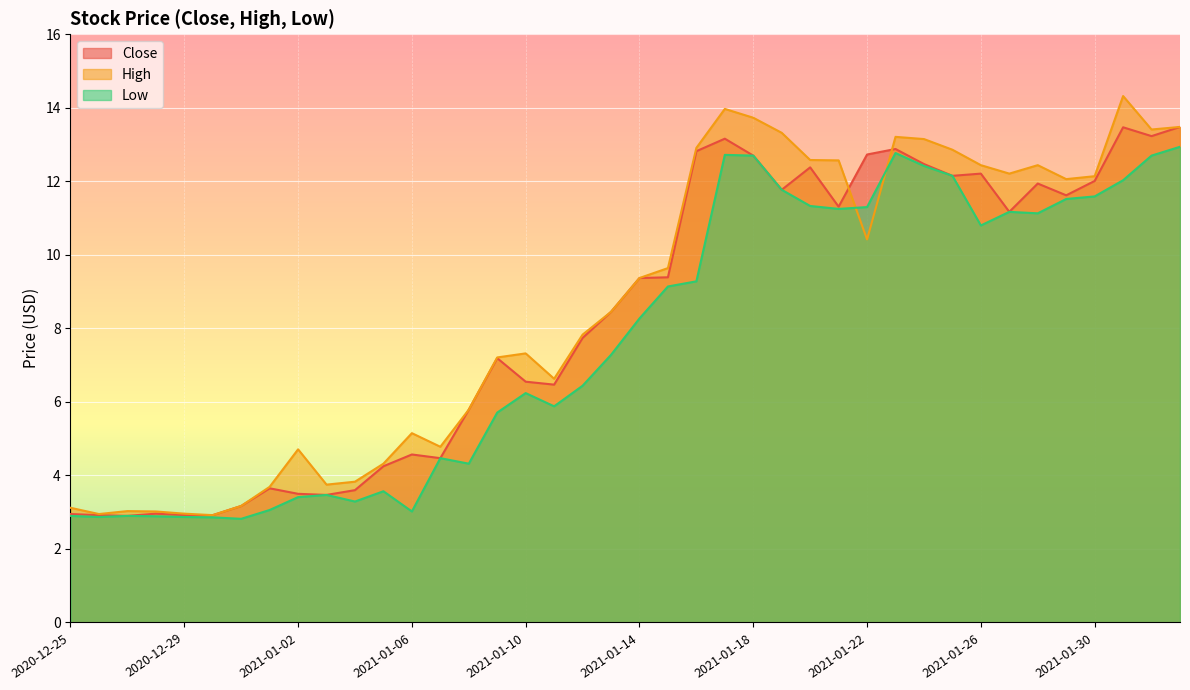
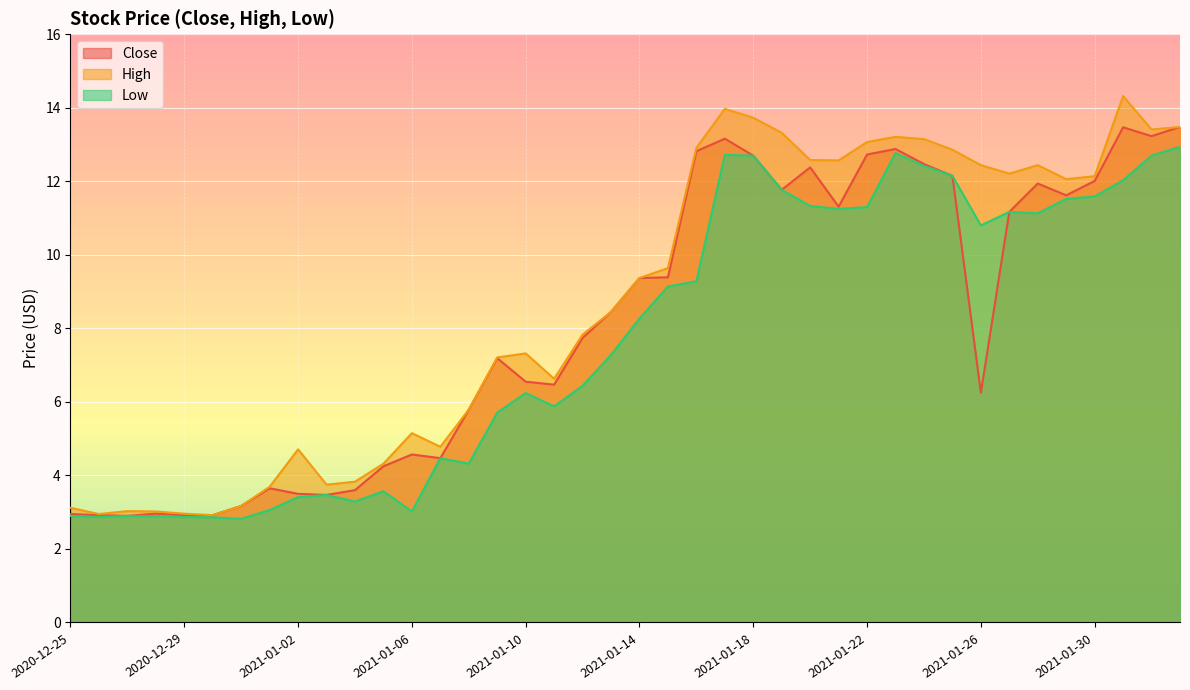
High, 2021-01-22: 10.4 -> 13.1
Close, 2021-01-26: 12.2 -> 6.3
